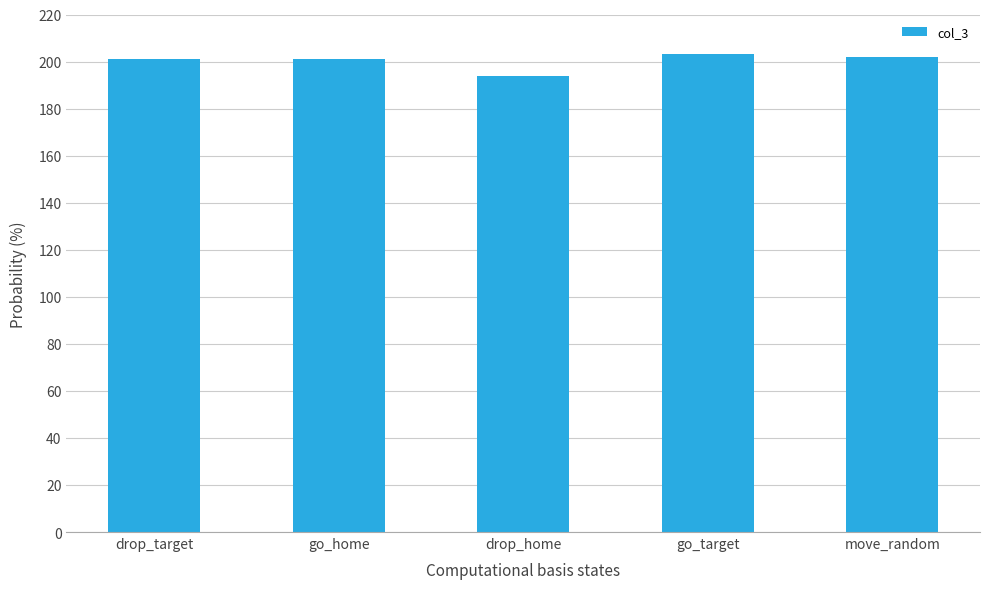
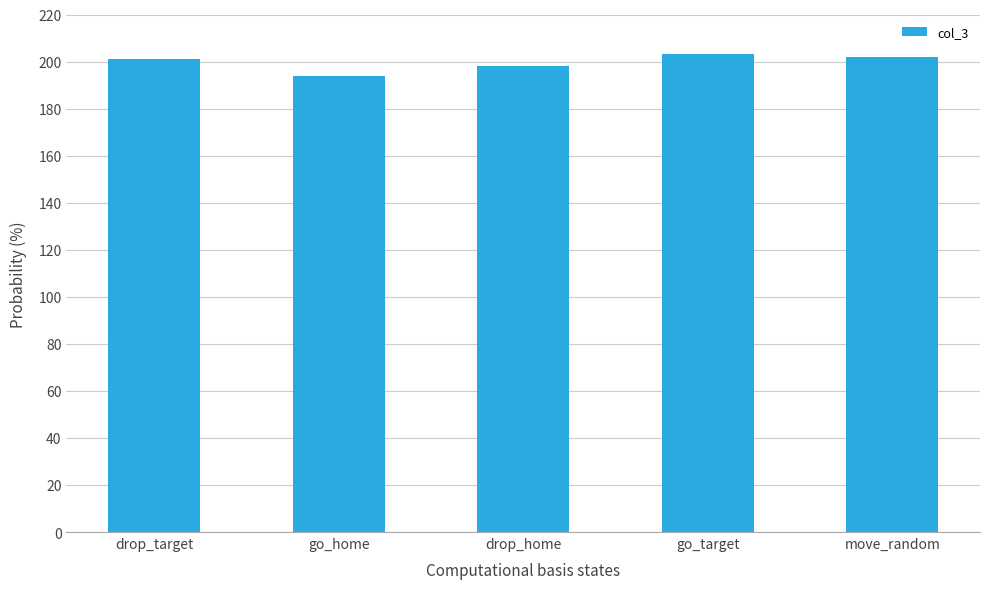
go_home: 201 -> 194
drop_home: 194 -> 198
